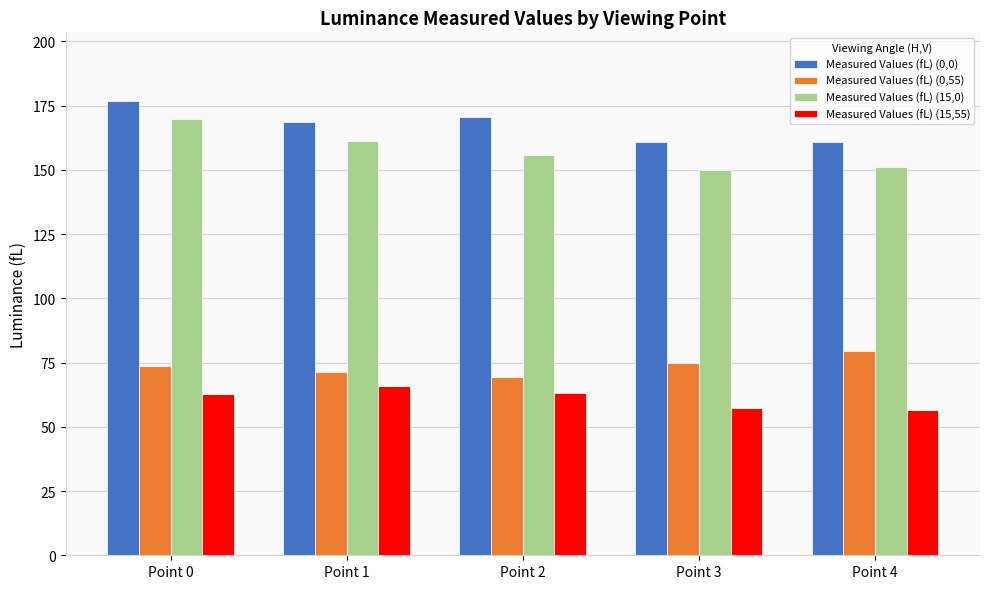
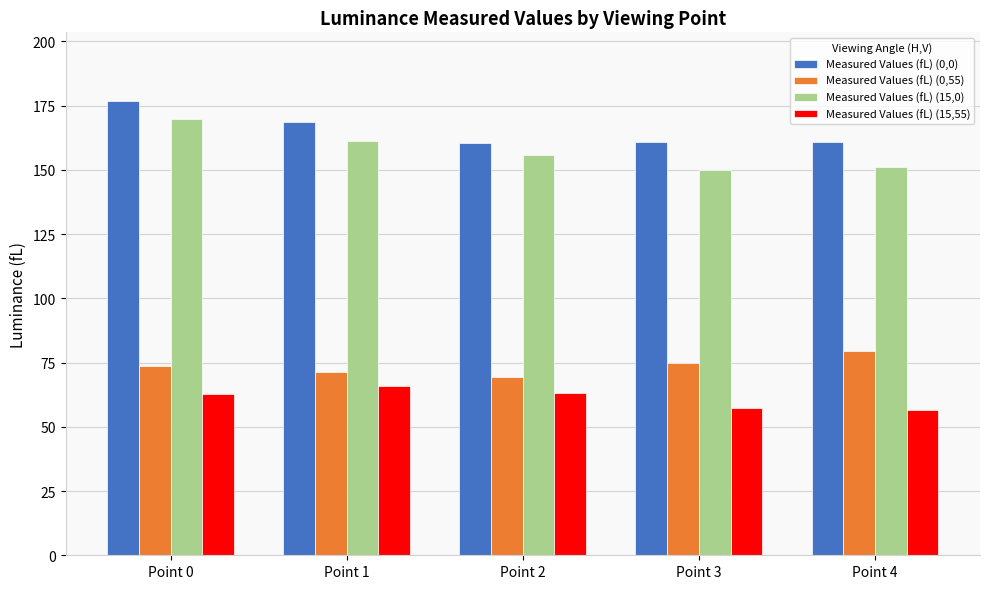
Measured Values (fL) (0,0), Point 2: 171 -> 161
